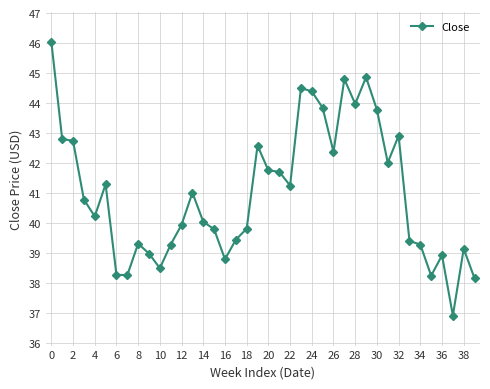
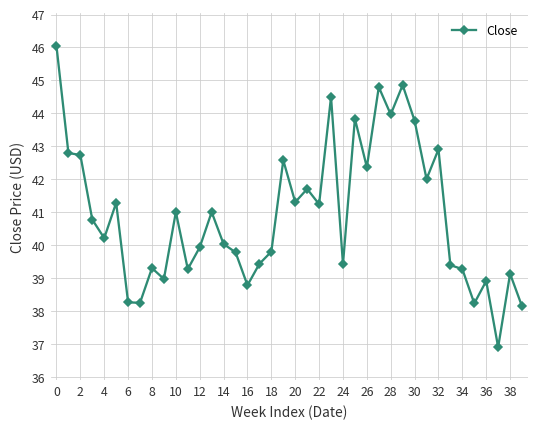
10: 38.5 -> 41.0
20: 41.8 -> 41.3
24: 44.4 -> 39.4
